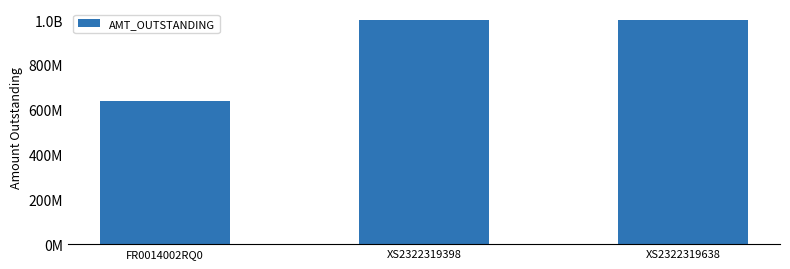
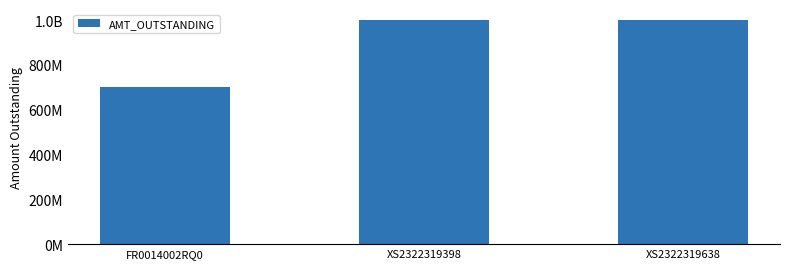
FR0014002RQ0: 640000000 -> 700000000
